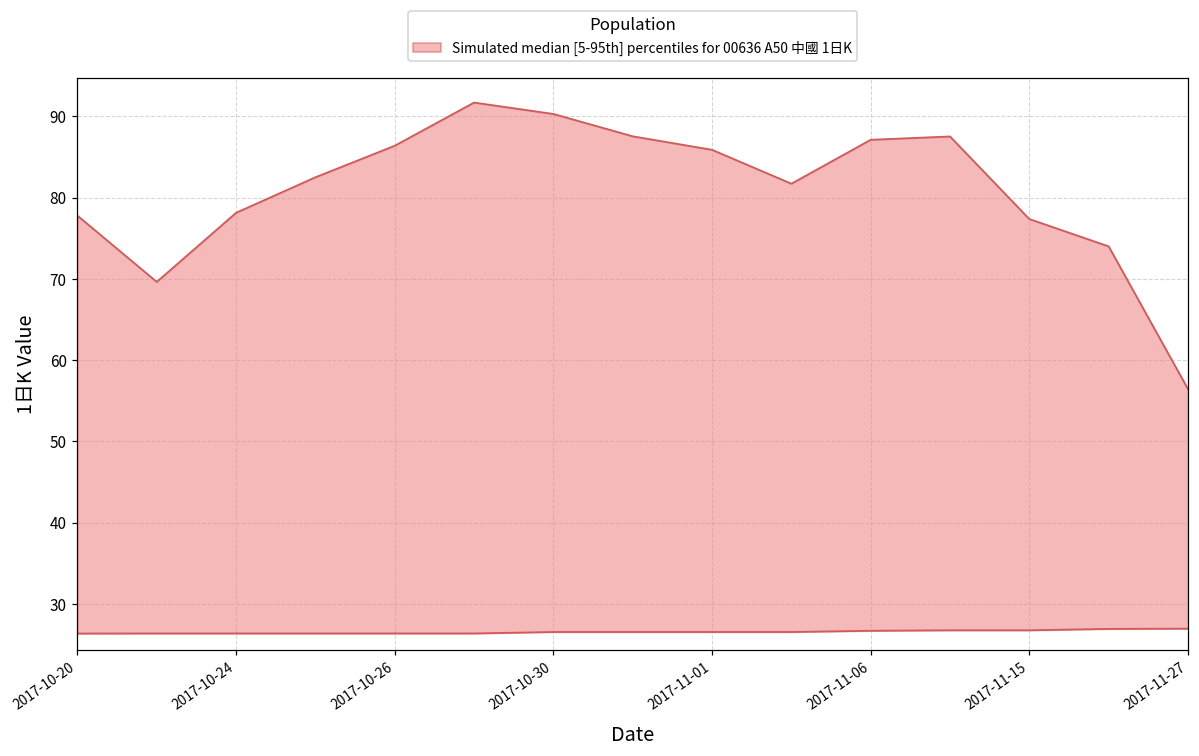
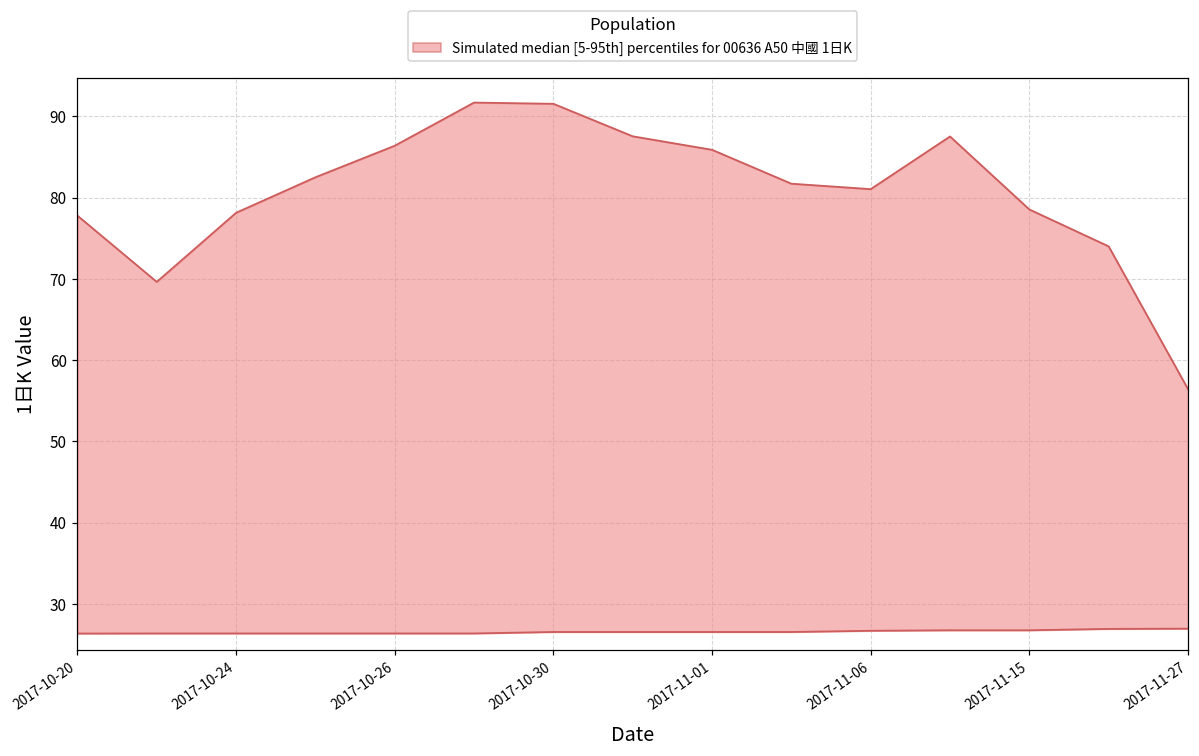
Simulated median [5-95th] percentiles for 00636 A50 中國 1日K, 2017-10-30: 90 -> 92
Simulated median [5-95th] percentiles for 00636 A50 中國 1日K, 2017-11-06: 87 -> 81
Simulated median [5-95th] percentiles for 00636 A50 中國 1日K, 2017-11-15: 77 -> 79
